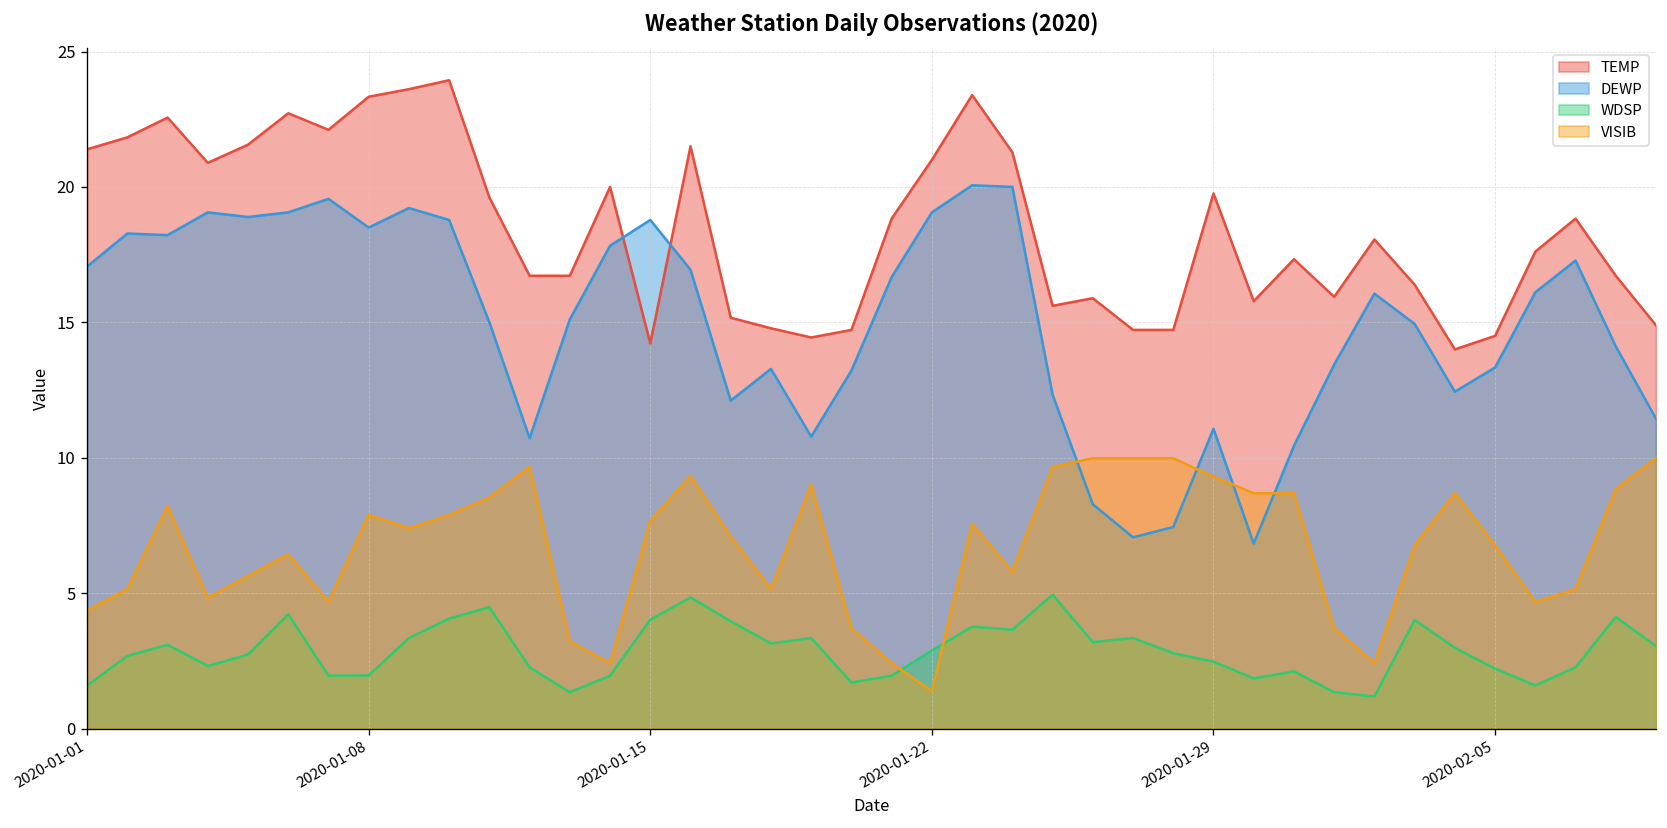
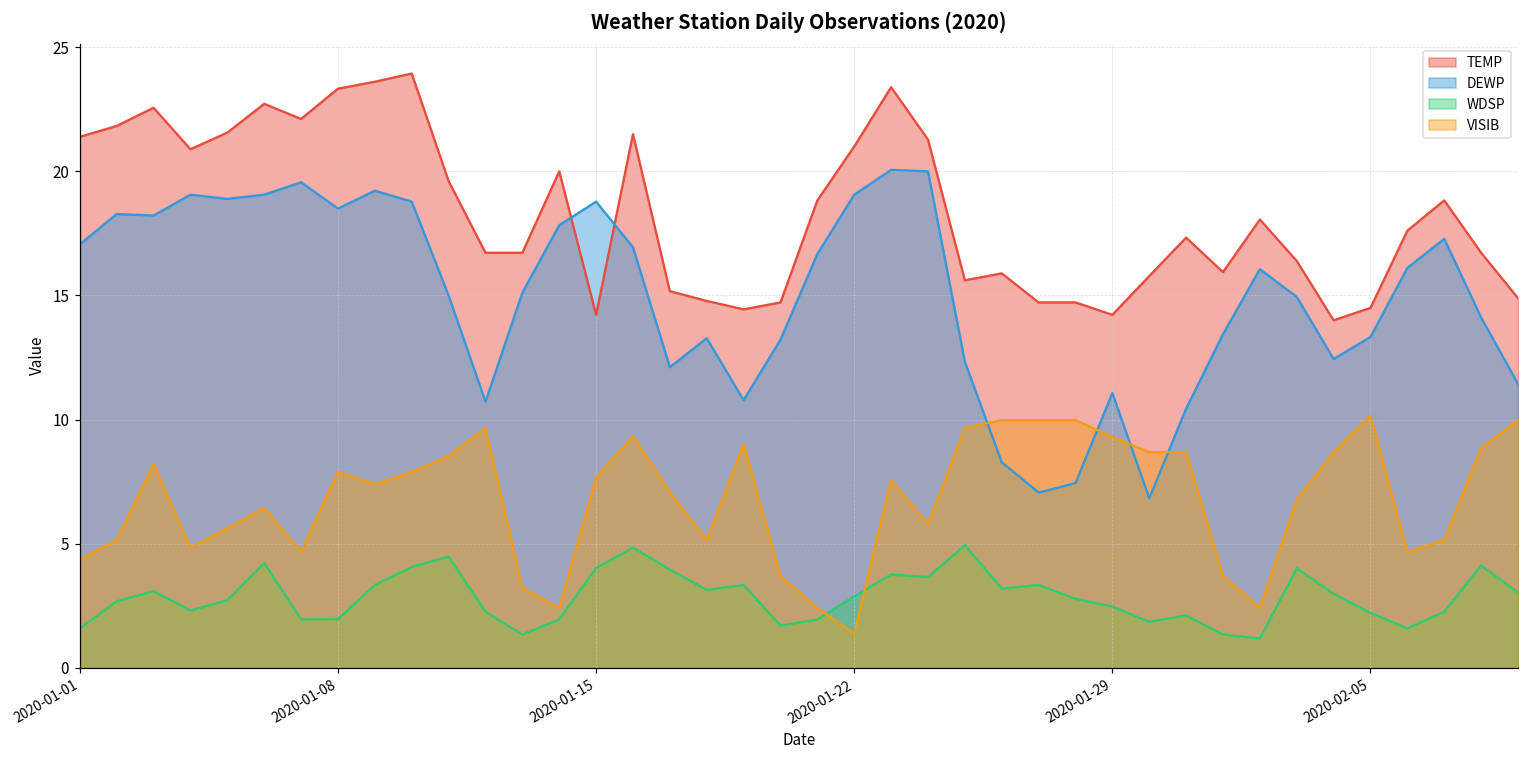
TEMP, 2020-01-29: 19.8 -> 14.2
VISIB, 2020-02-05: 6.8 -> 10.2
